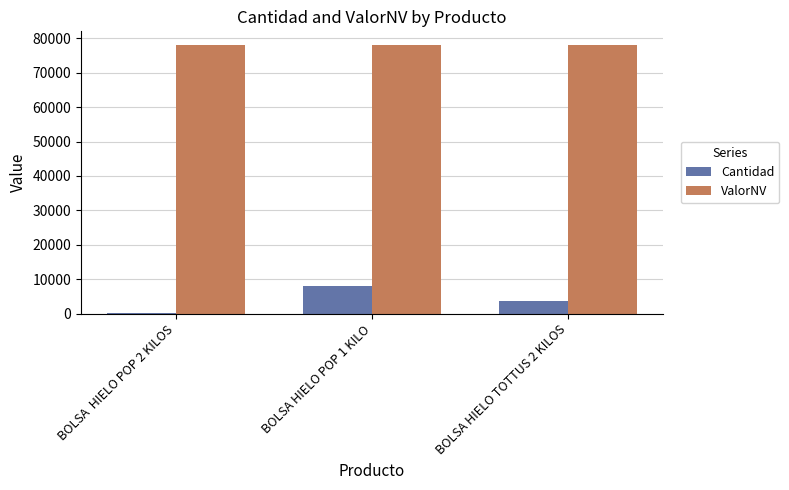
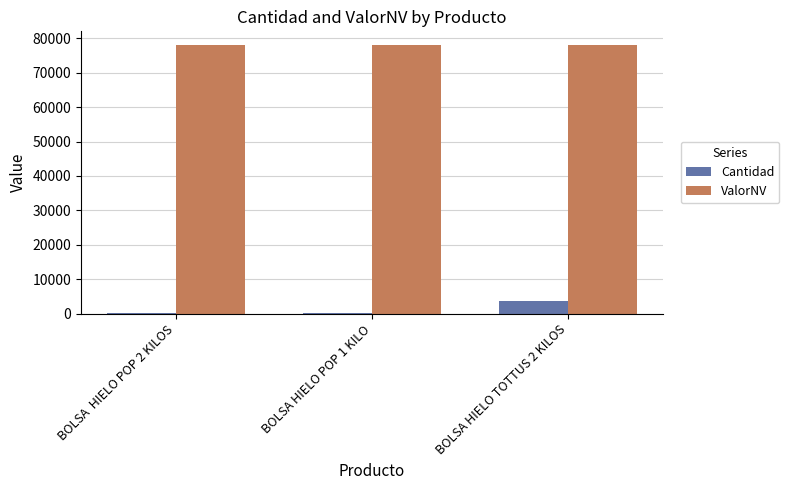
Cantidad, BOLSA HIELO POP 1 KILO: 8000 -> 0
